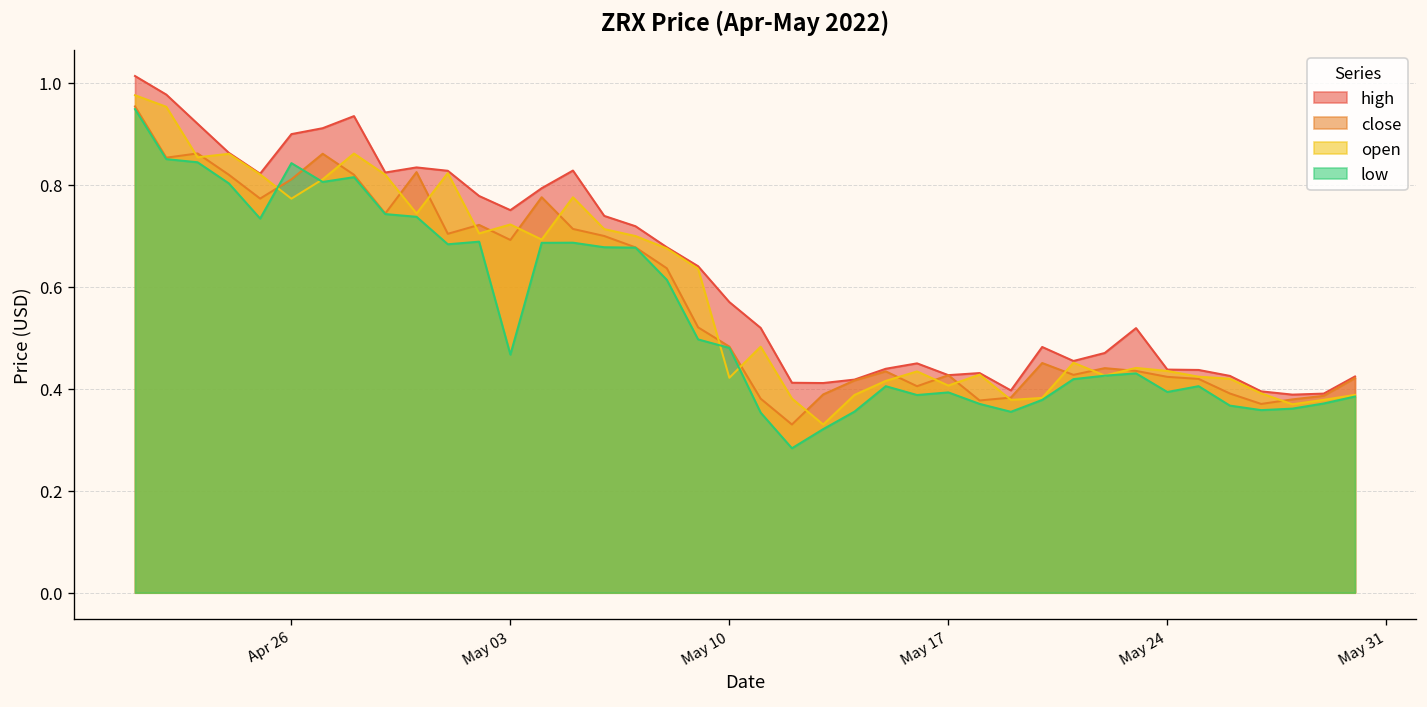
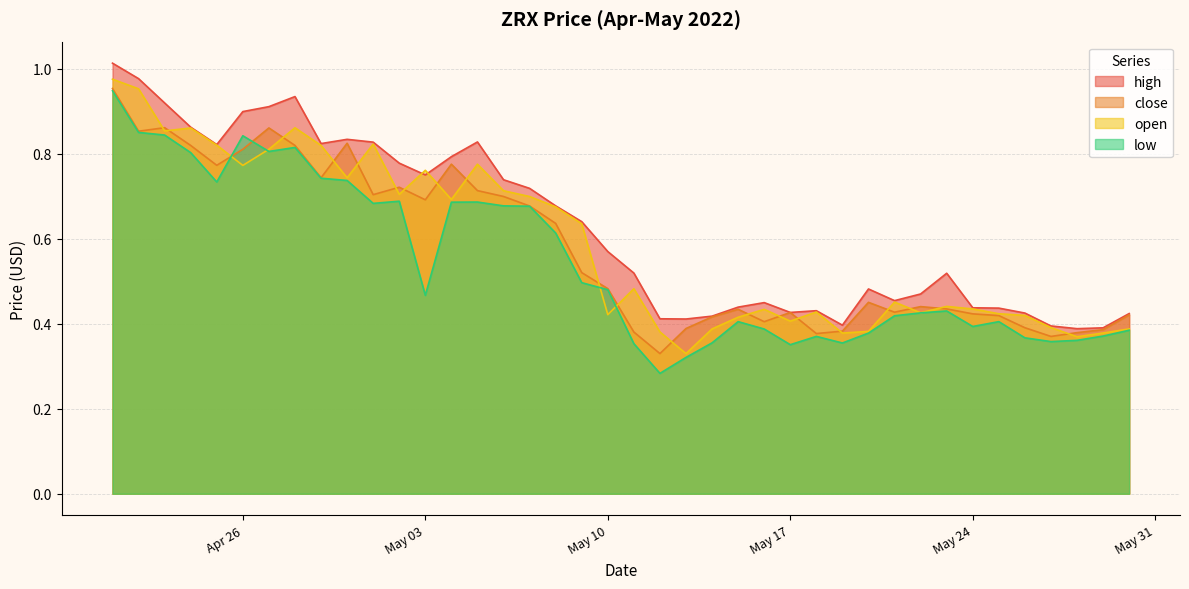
open, May 03: 0.72 -> 0.76
low, May 17: 0.39 -> 0.35
